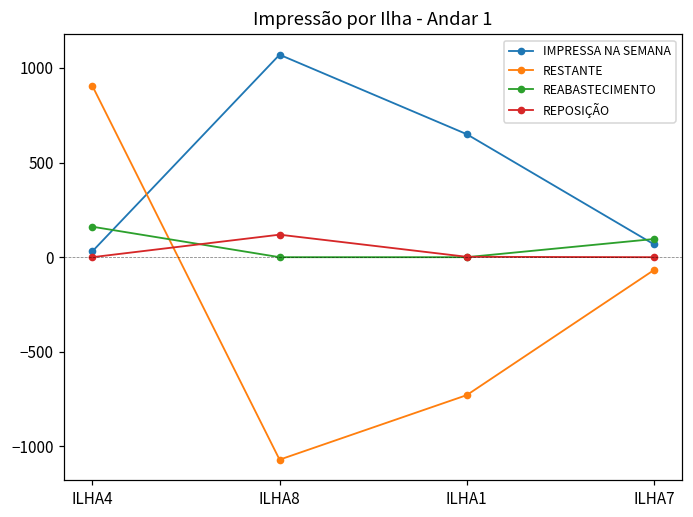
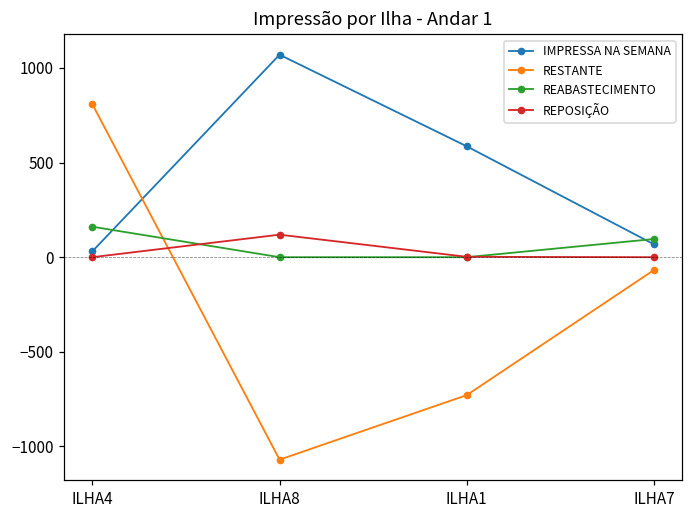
RESTANTE, ILHA4: 910 -> 810
IMPRESSA NA SEMANA, ILHA1: 650 -> 590
